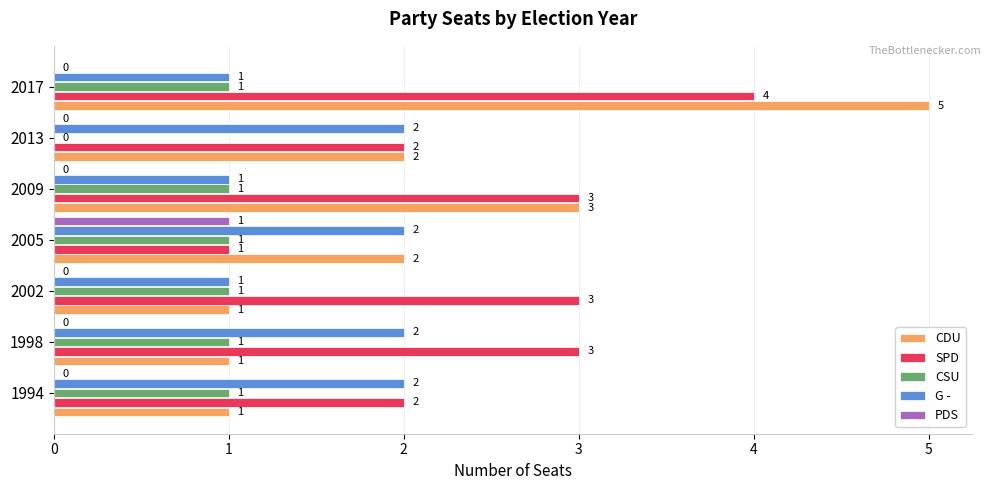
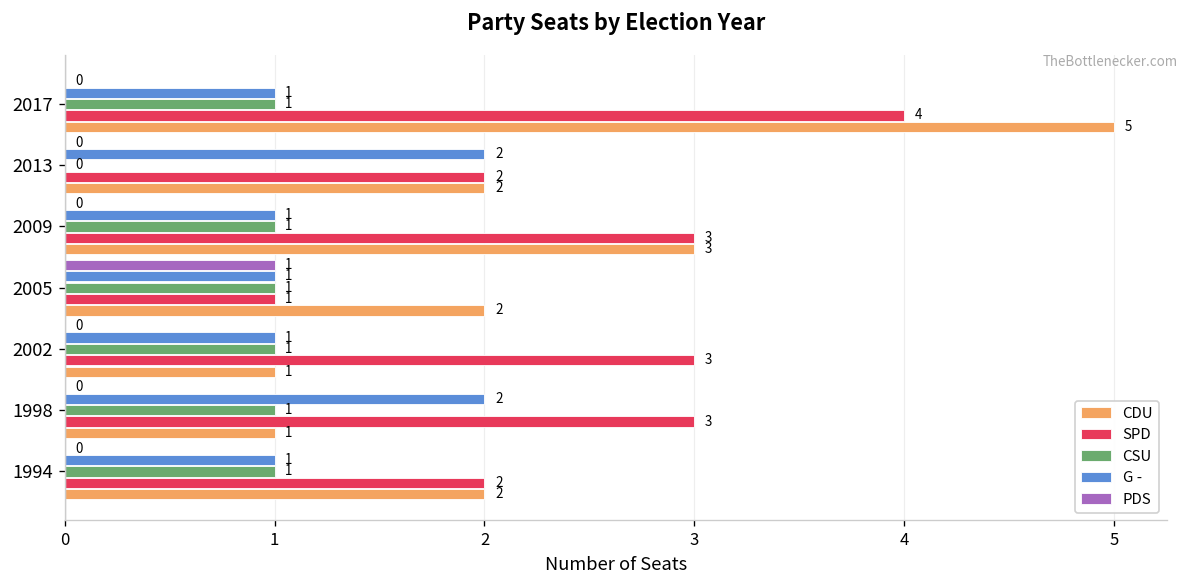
G -, 2005: 2 -> 1
G -, 1994: 2 -> 1
CDU, 1994: 1 -> 2
